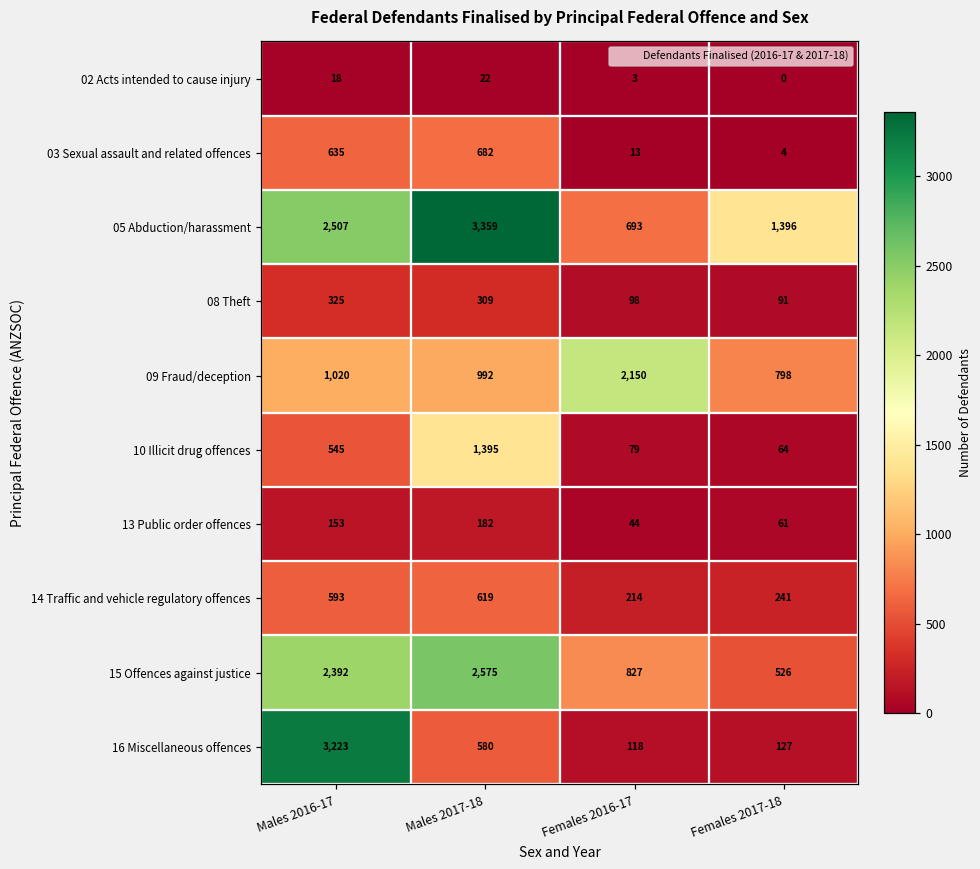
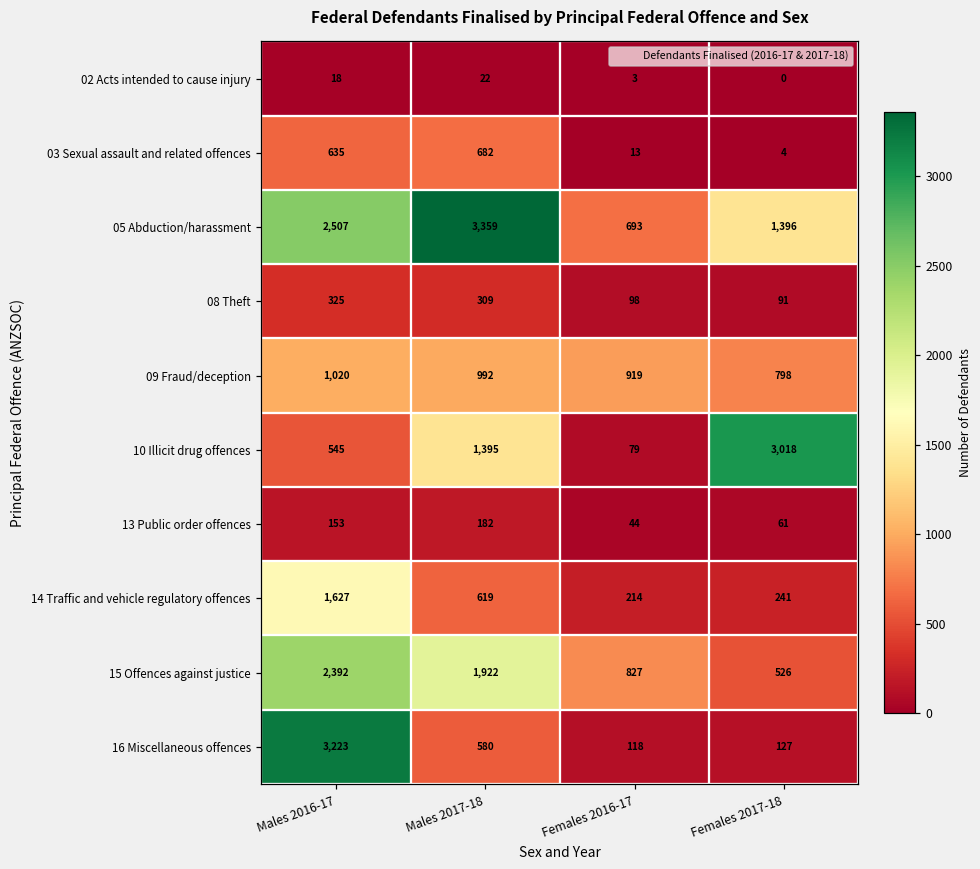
09 Fraud/deception, Females 2016-17: 2,150 -> 919
10 Illicit drug offences, Females 2017-18: 64 -> 3,018
14 Traffic and vehicle regulatory offences, Males 2016-17: 593 -> 1,627
15 Offences against justice, Males 2017-18: 2,575 -> 1,922
